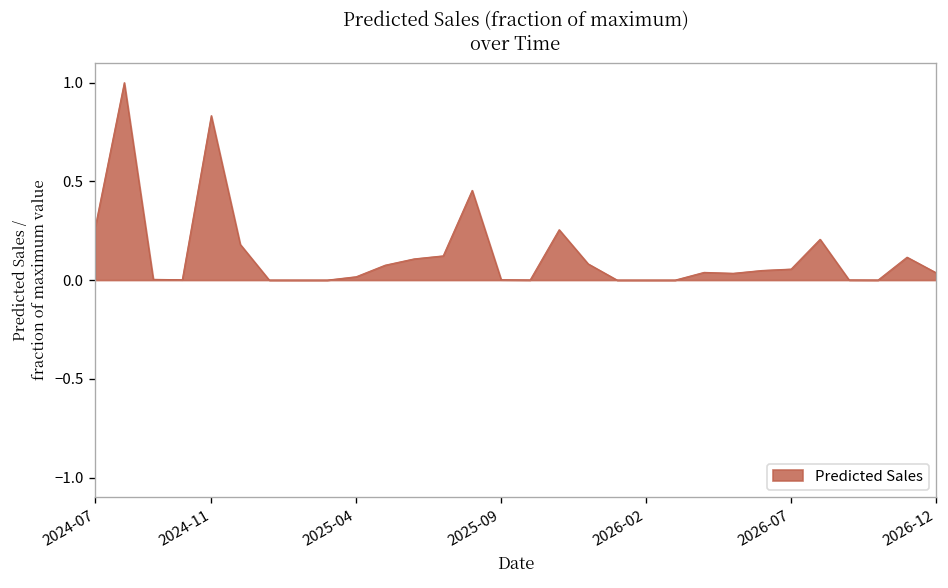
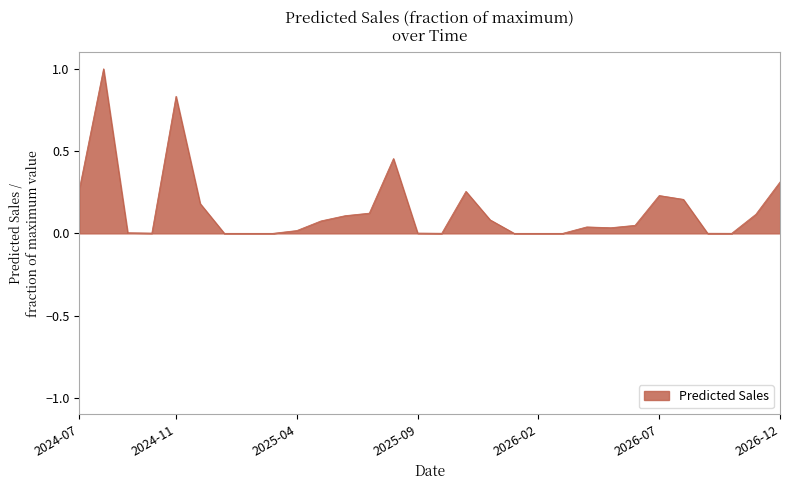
2026-07: 0.06 -> 0.23
2026-12: 0.04 -> 0.31
